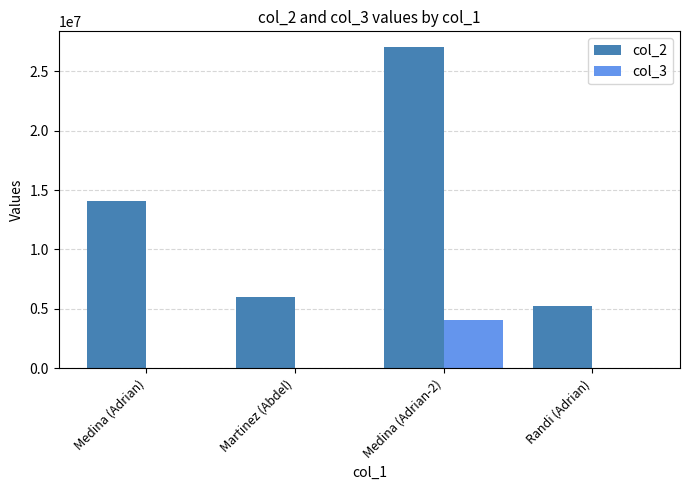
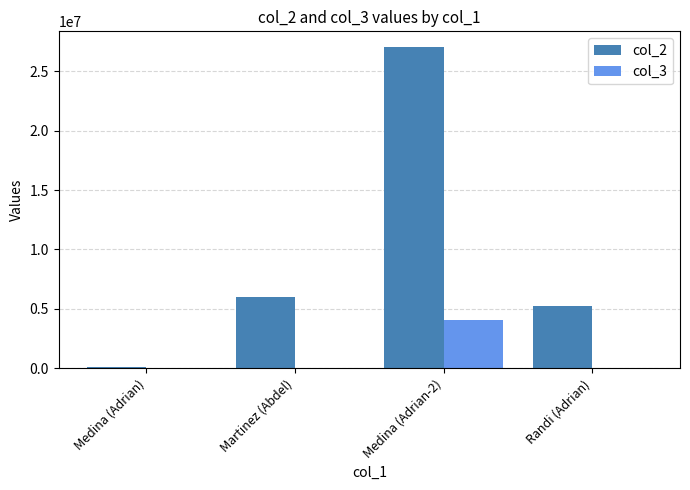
col_2, Medina (Adrian): 14000000 -> 100000
